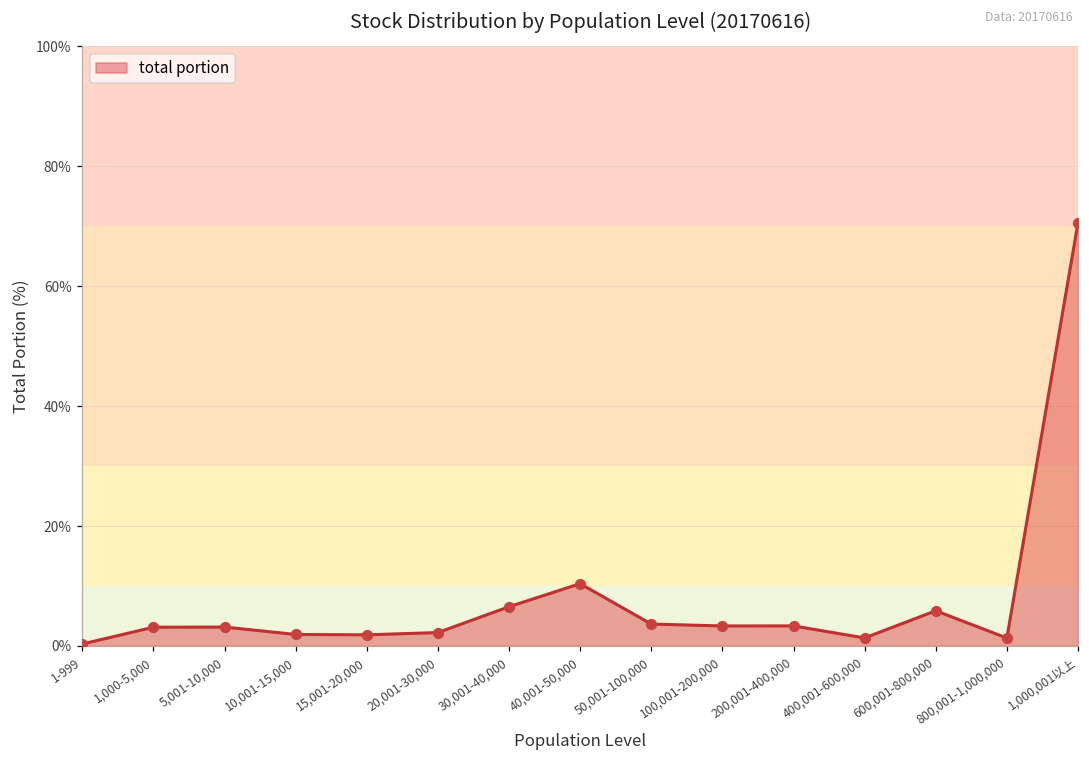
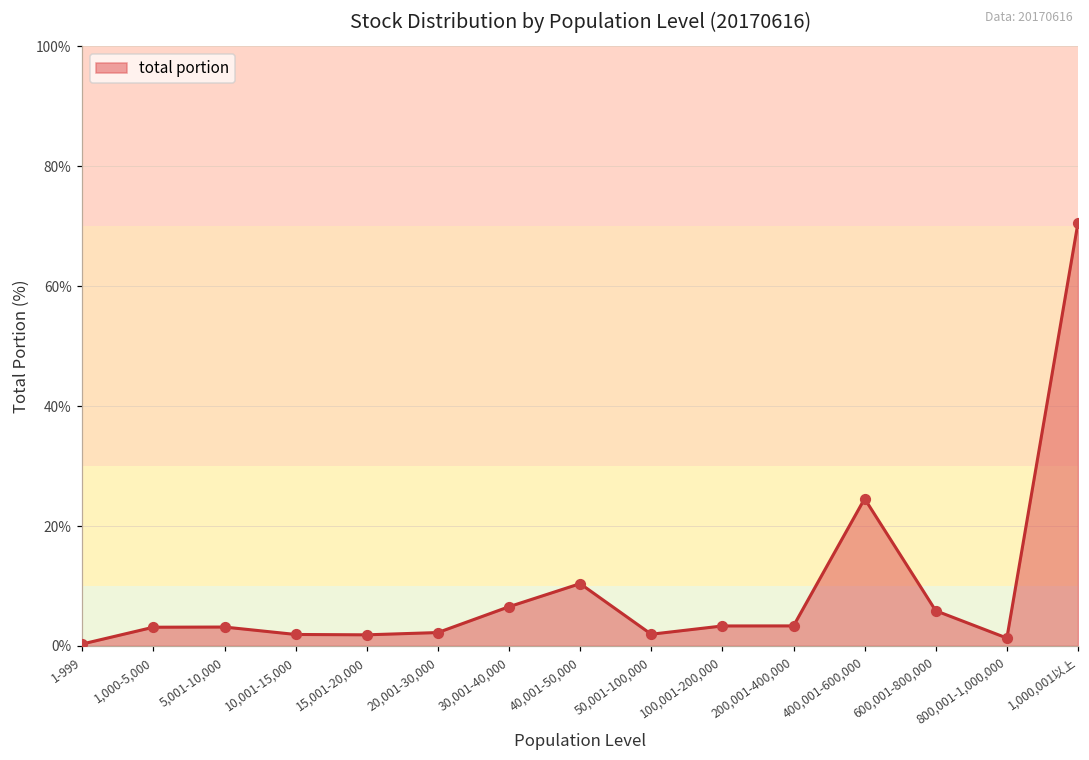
50,001-100,000: 4% -> 2%
400,001-600,000: 1% -> 25%
